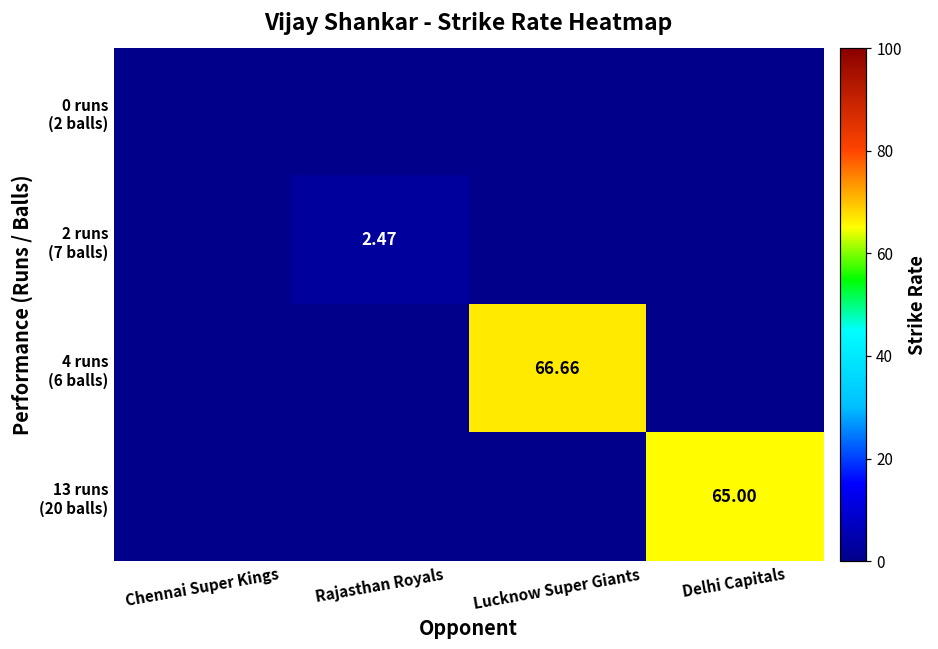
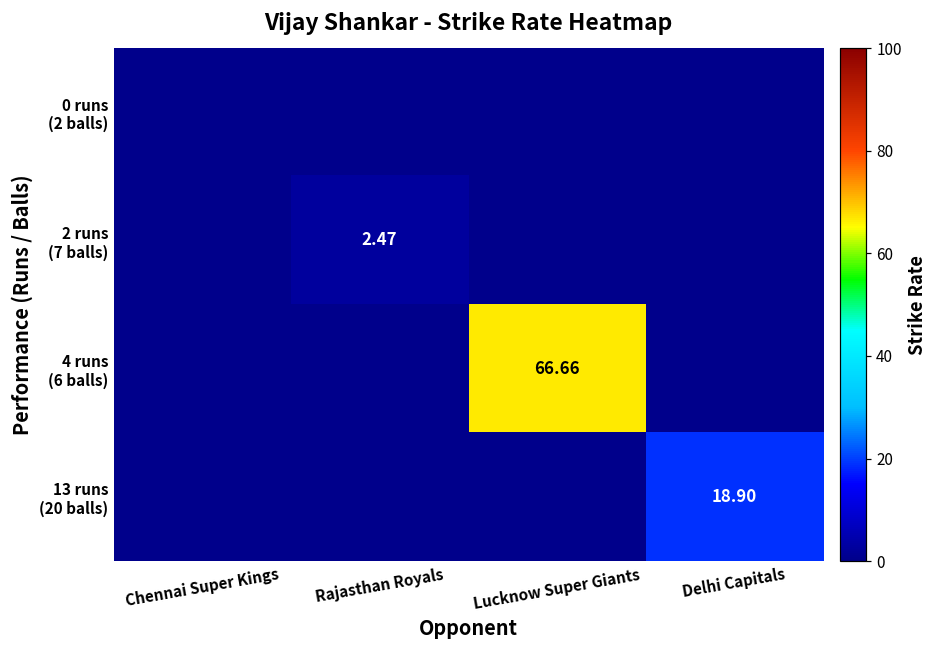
13 runs (20 balls), Delhi Capitals: 65.00 -> 18.90
